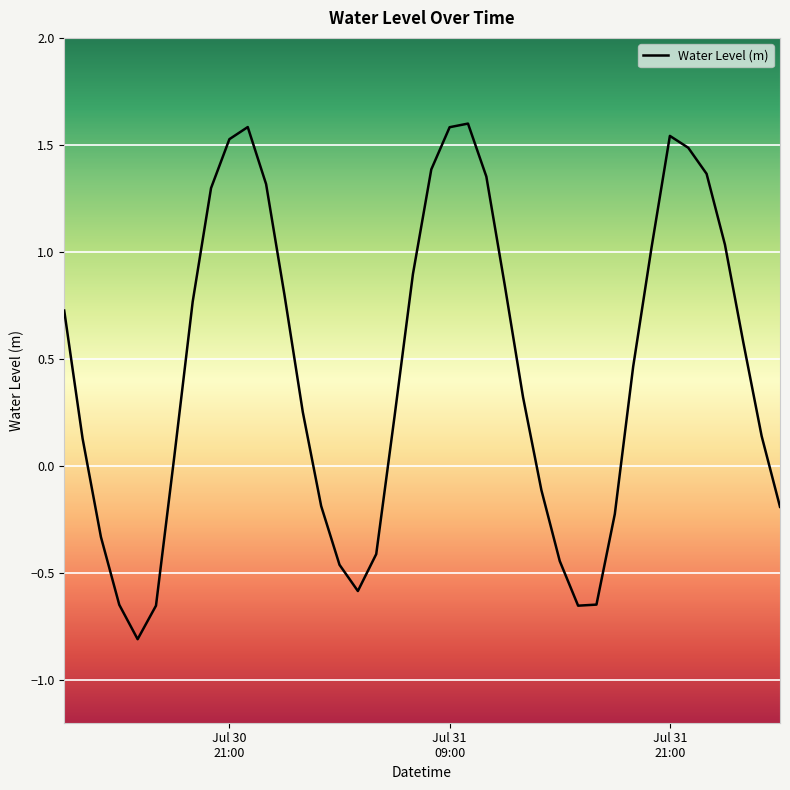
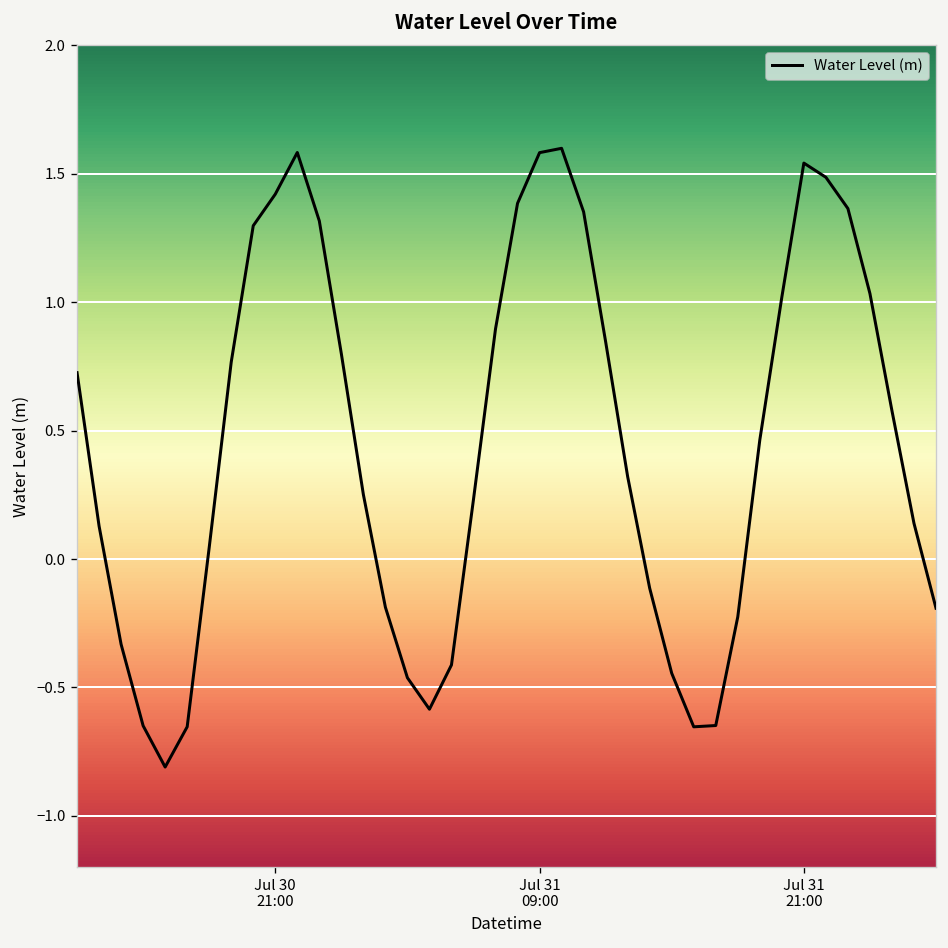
Jul 30 21:00: 1.53 -> 1.42
